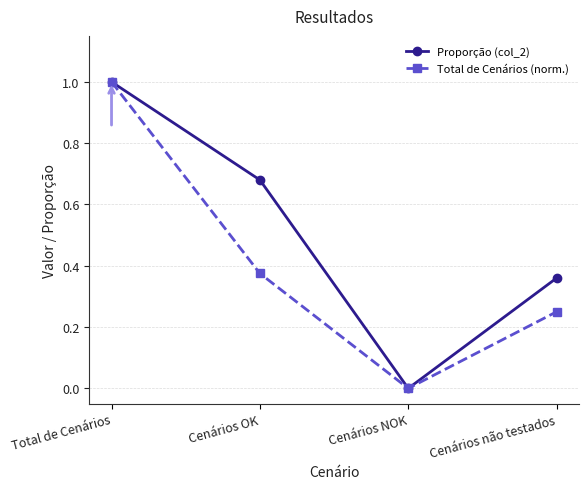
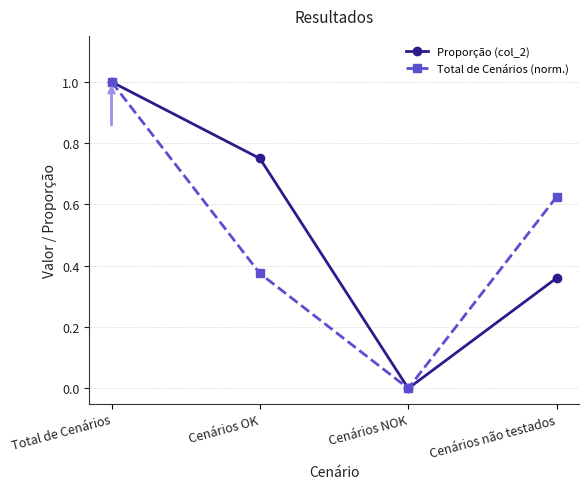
Proporção (col_2), Cenários OK: 0.68 -> 0.75
Total de Cenários (norm.), Cenários não testados: 0.25 -> 0.63
